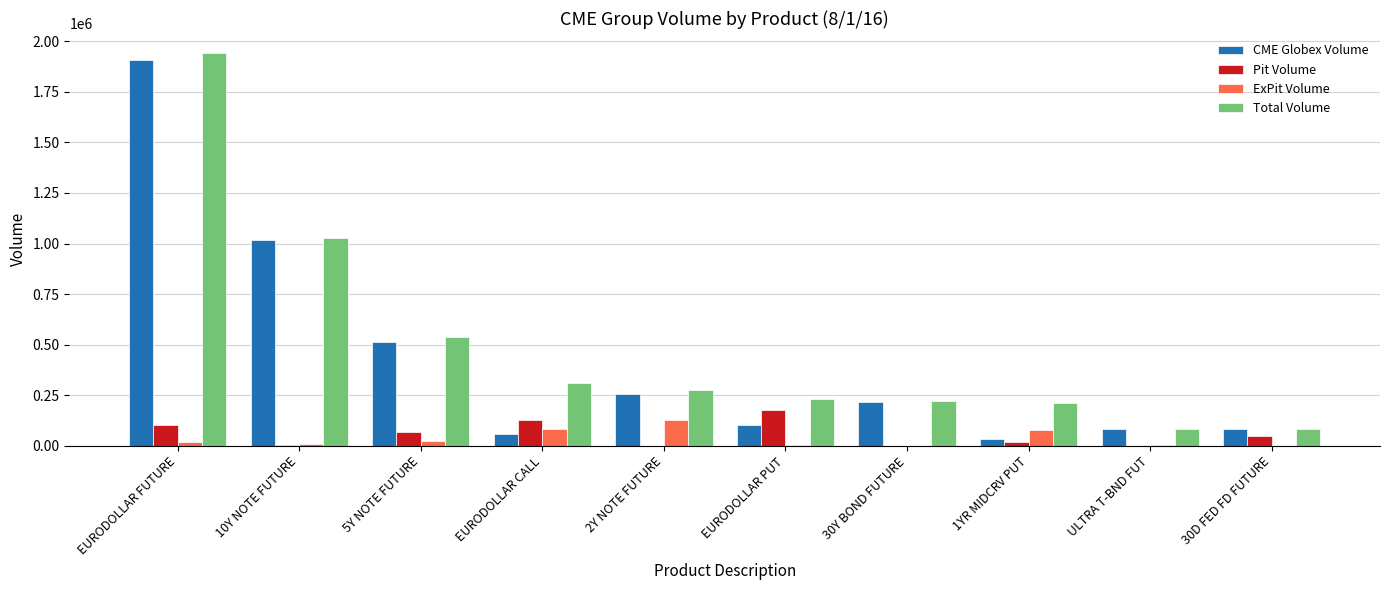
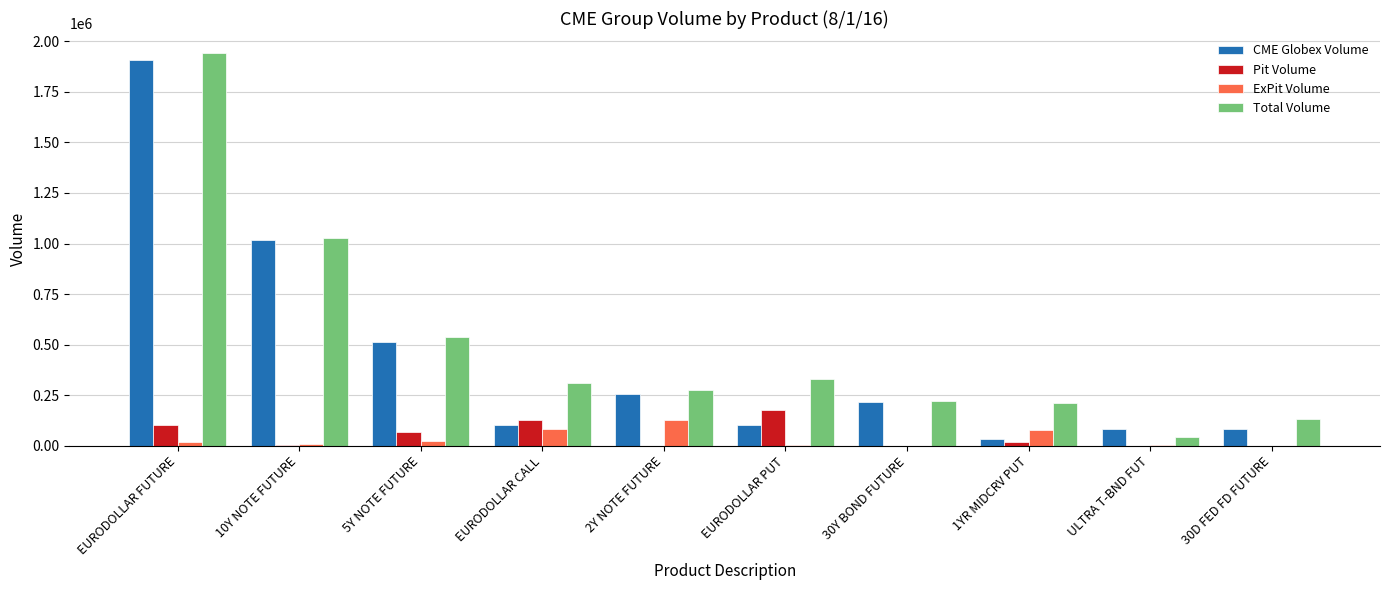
CME Globex Volume, EURODOLLAR CALL: 60000 -> 100000
Total Volume, EURODOLLAR PUT: 230000 -> 330000
Total Volume, ULTRA T-BND FUT: 90000 -> 40000
Pit Volume, 30D FED FD FUTURE: 50000 -> 0
Total Volume, 30D FED FD FUTURE: 80000 -> 130000
